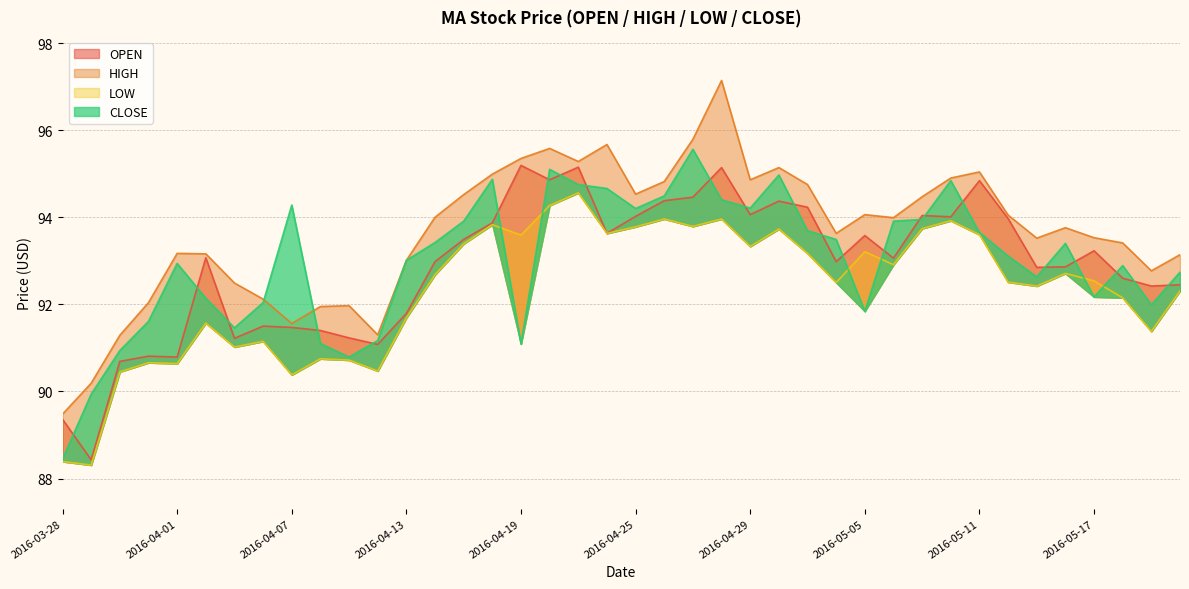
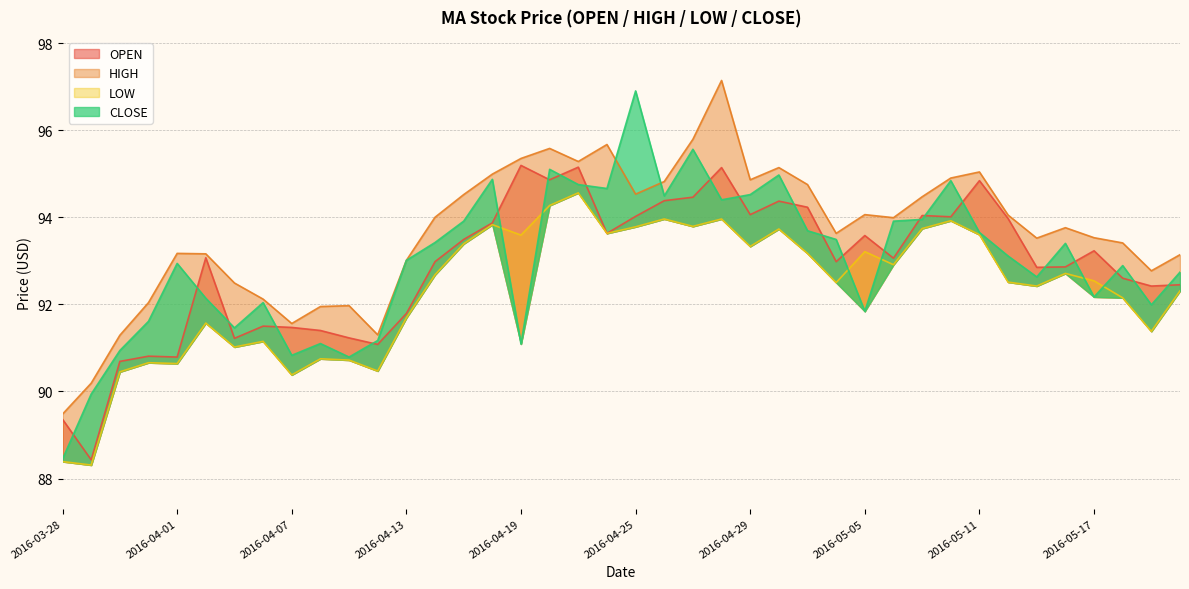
CLOSE, 2016-04-07: 94.3 -> 90.8
CLOSE, 2016-04-25: 94.2 -> 96.9
CLOSE, 2016-04-29: 94.2 -> 94.5
